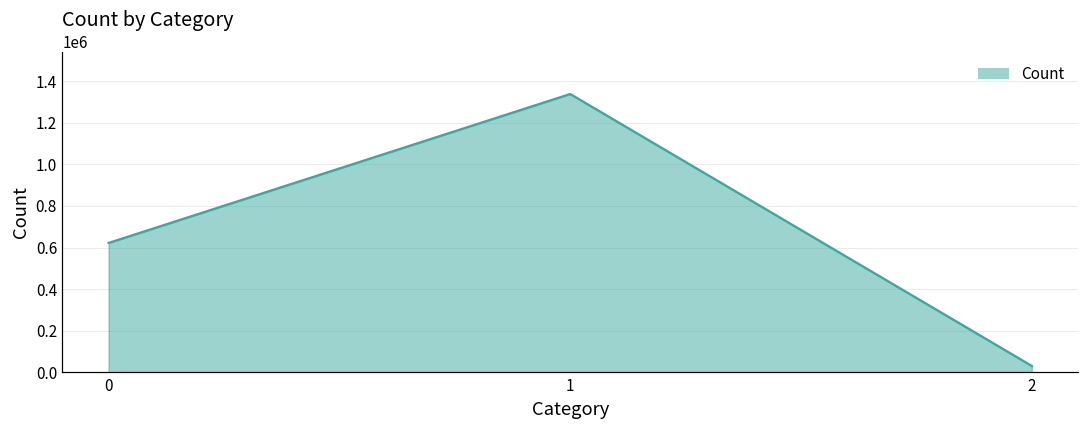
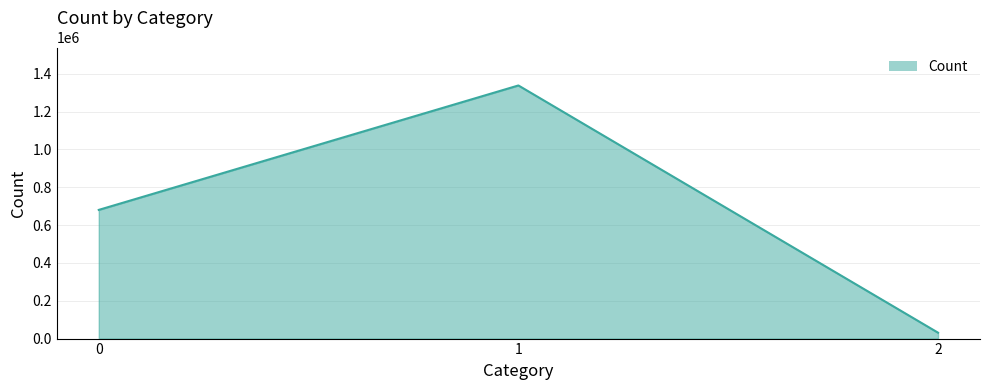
0: 620000 -> 680000
